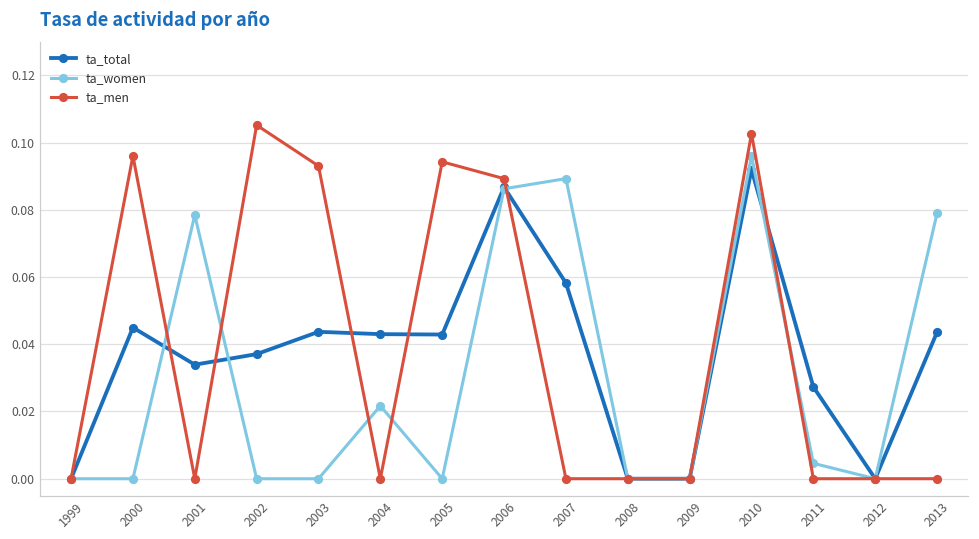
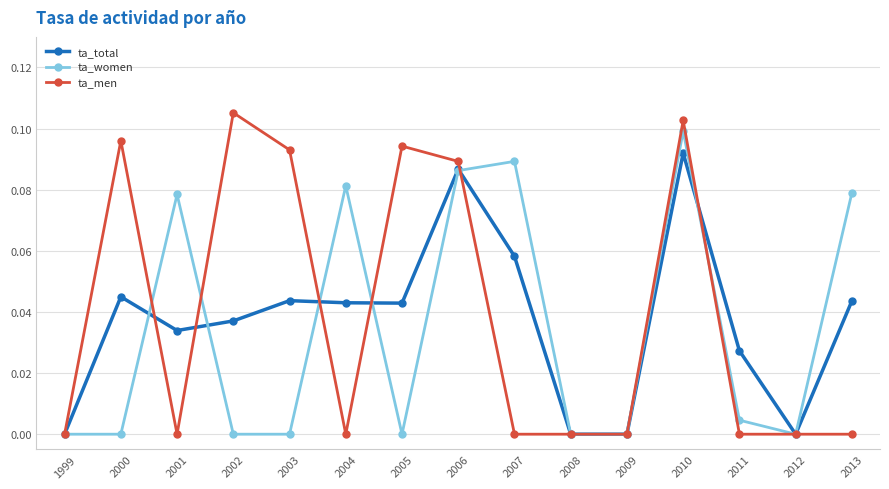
ta_women, 2004: 0.022 -> 0.081
ta_women, 2010: 0.096 -> 0.099
